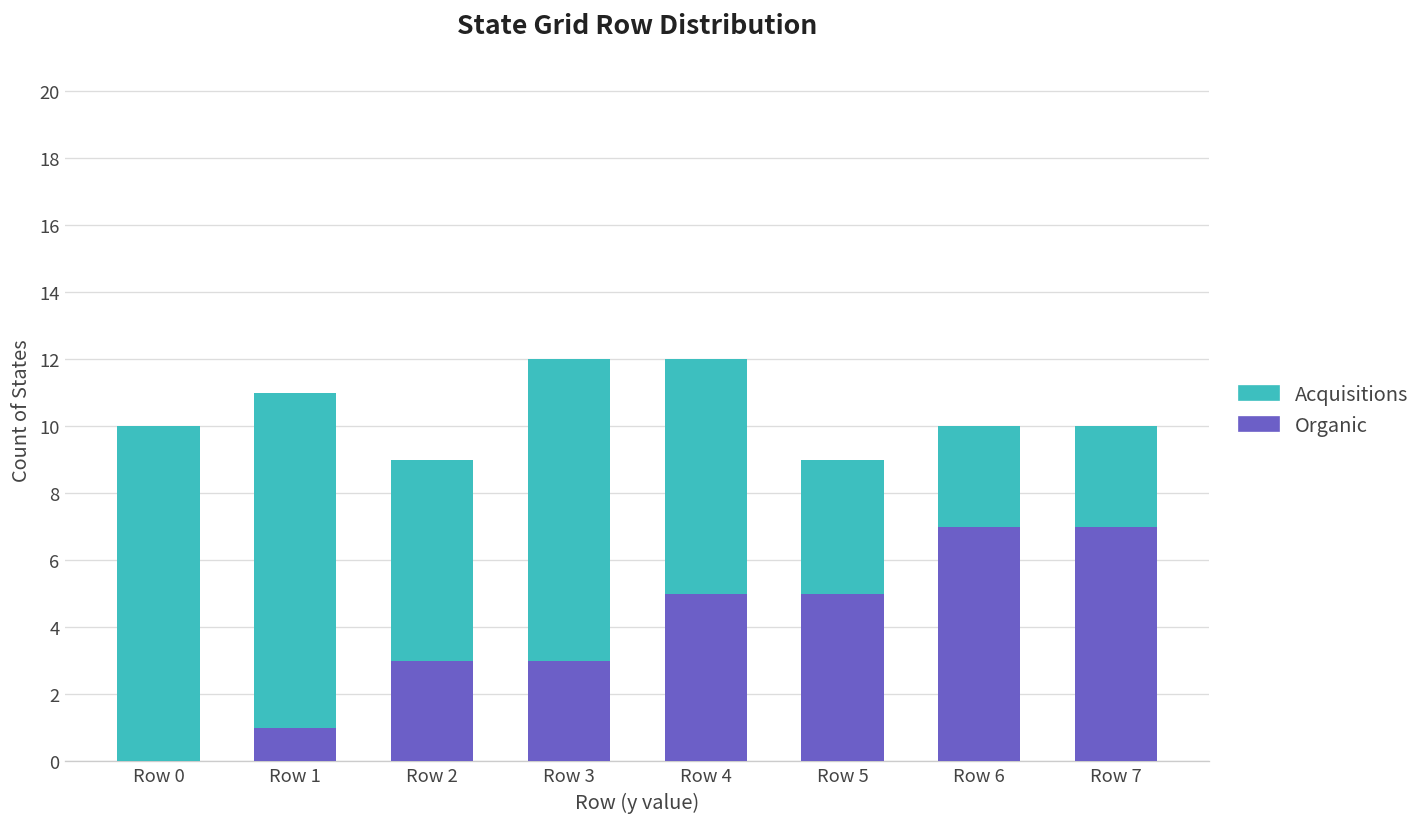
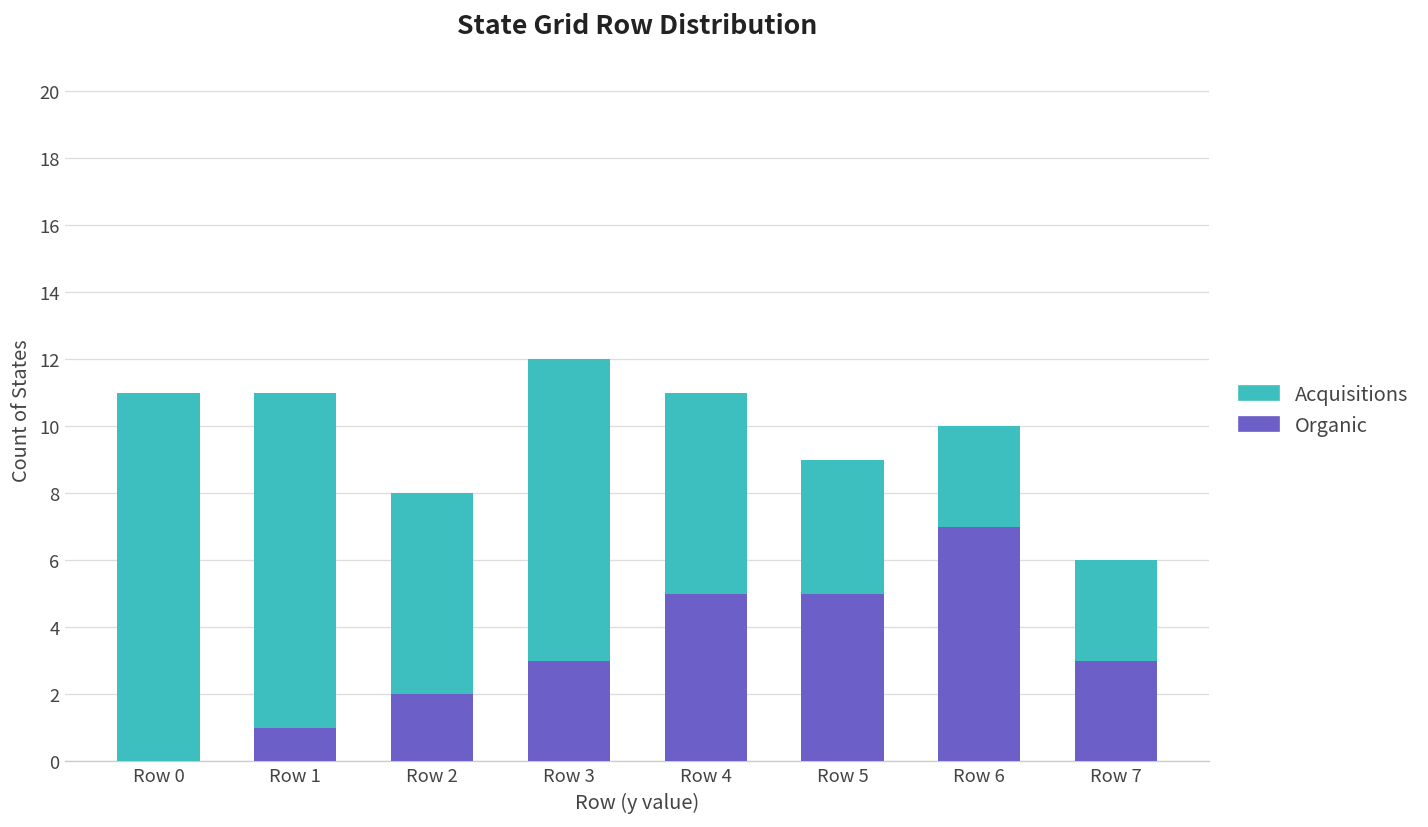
Acquisitions, Row 0: 10 -> 11
Organic, Row 2: 3 -> 2
Acquisitions, Row 4: 7 -> 6
Organic, Row 7: 7 -> 3
